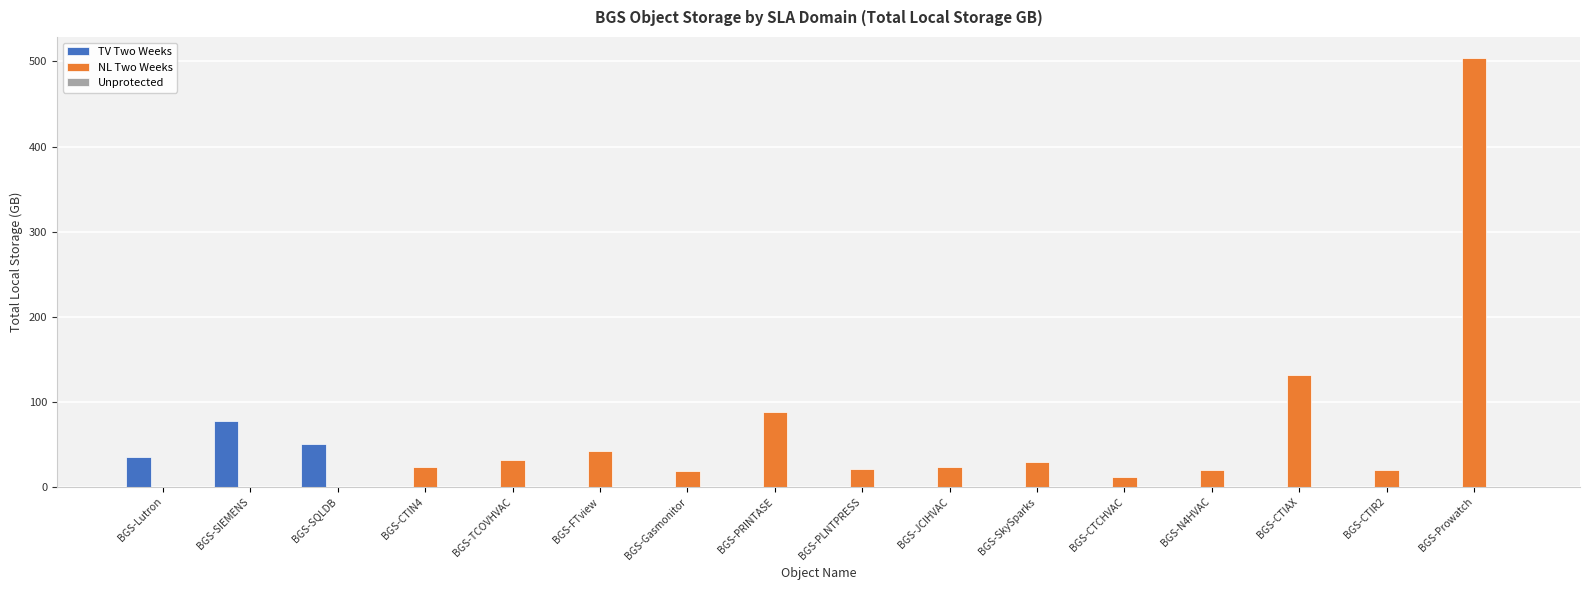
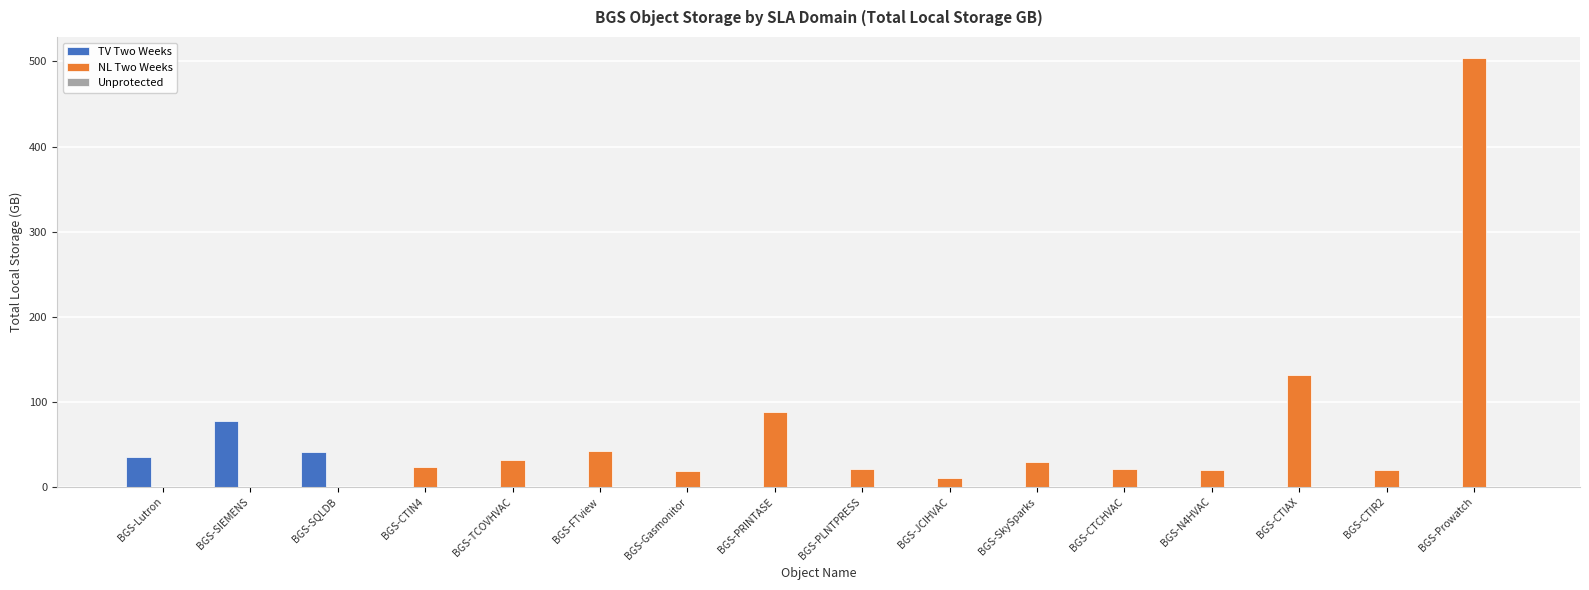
TV Two Weeks, BGS-SQLDB: 50 -> 40
NL Two Weeks, BGS-JCIHVAC: 20 -> 10
NL Two Weeks, BGS-CTCHVAC: 10 -> 20
